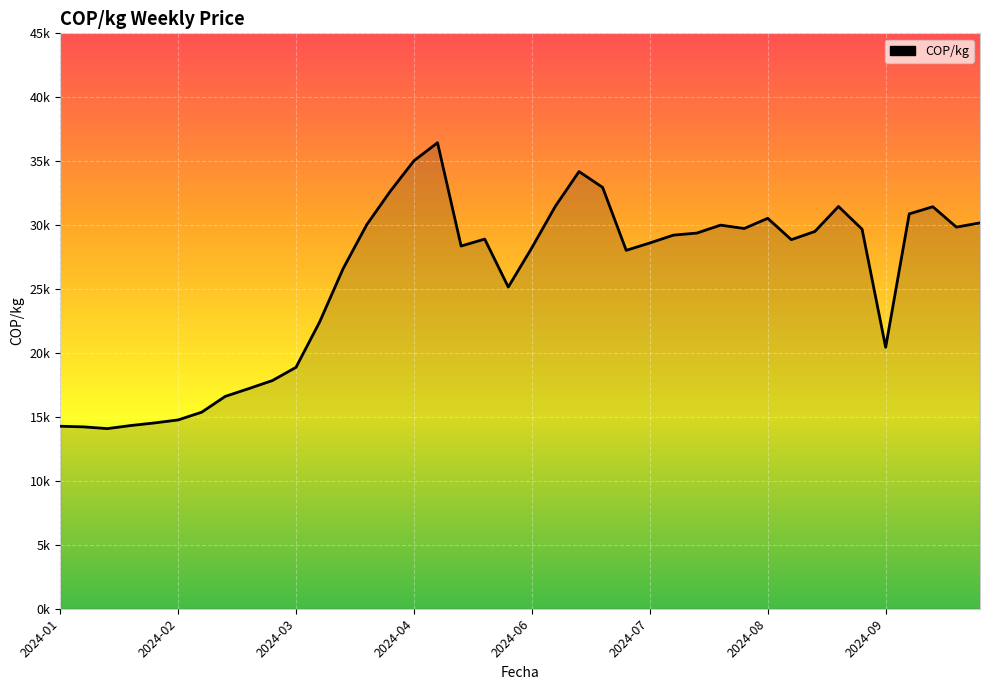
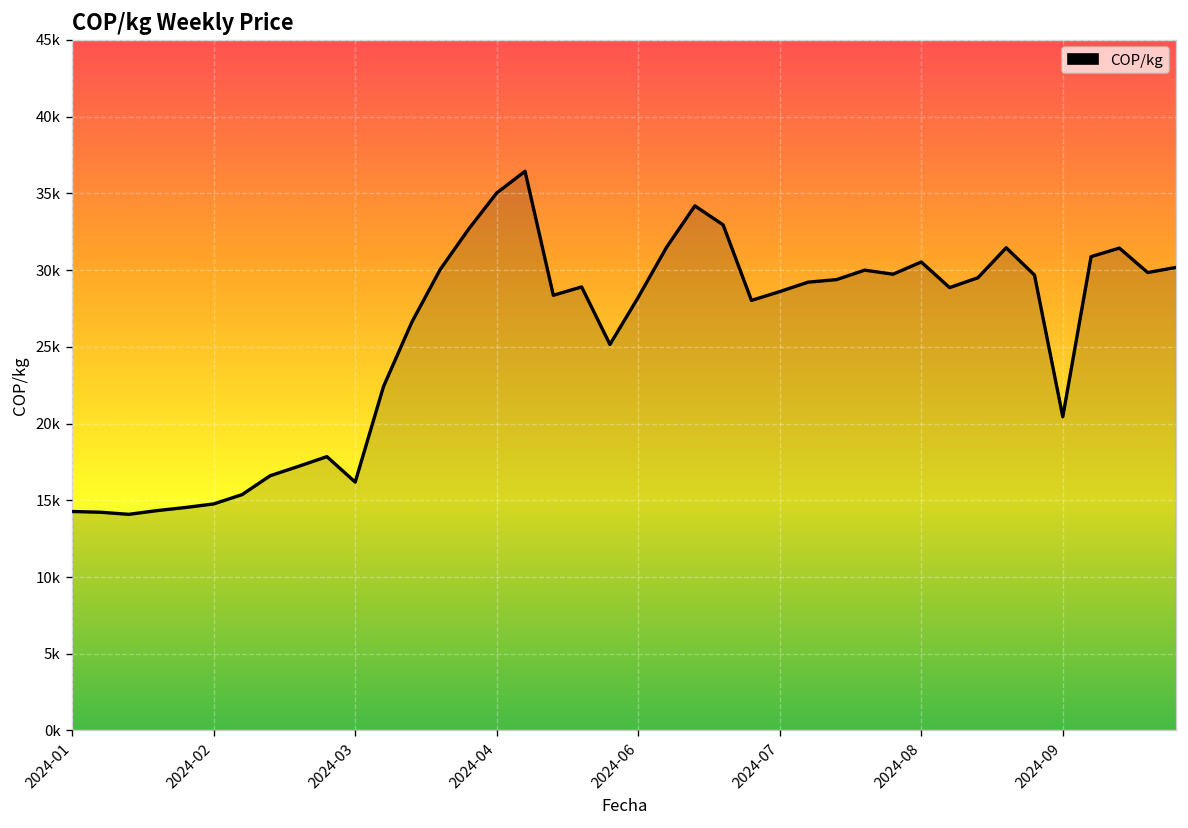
2024-03: 18900 -> 16200
